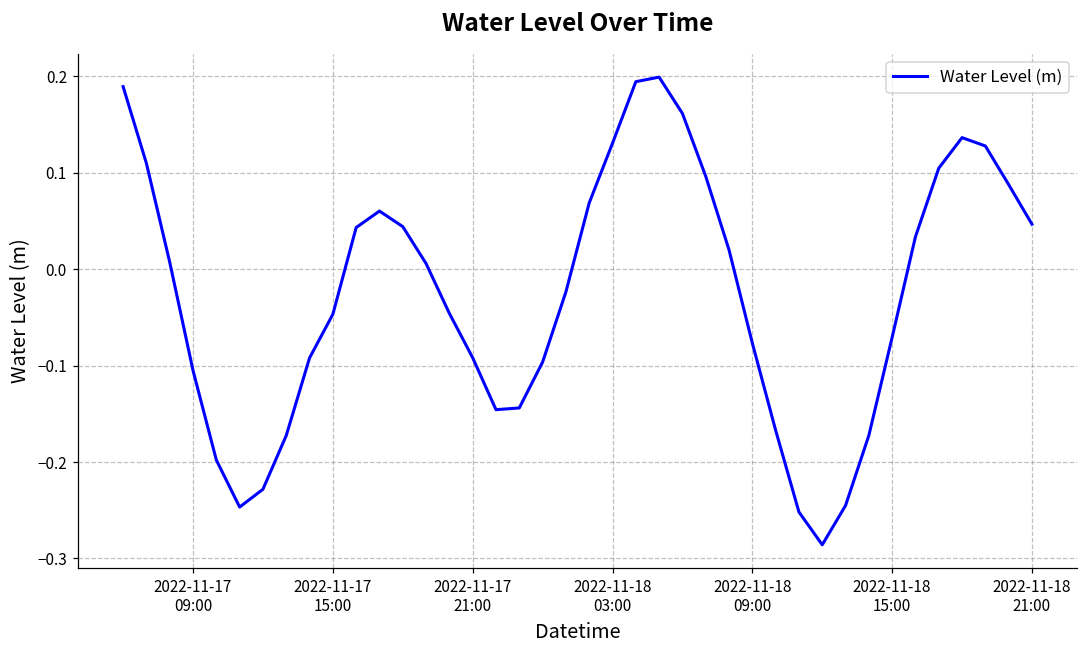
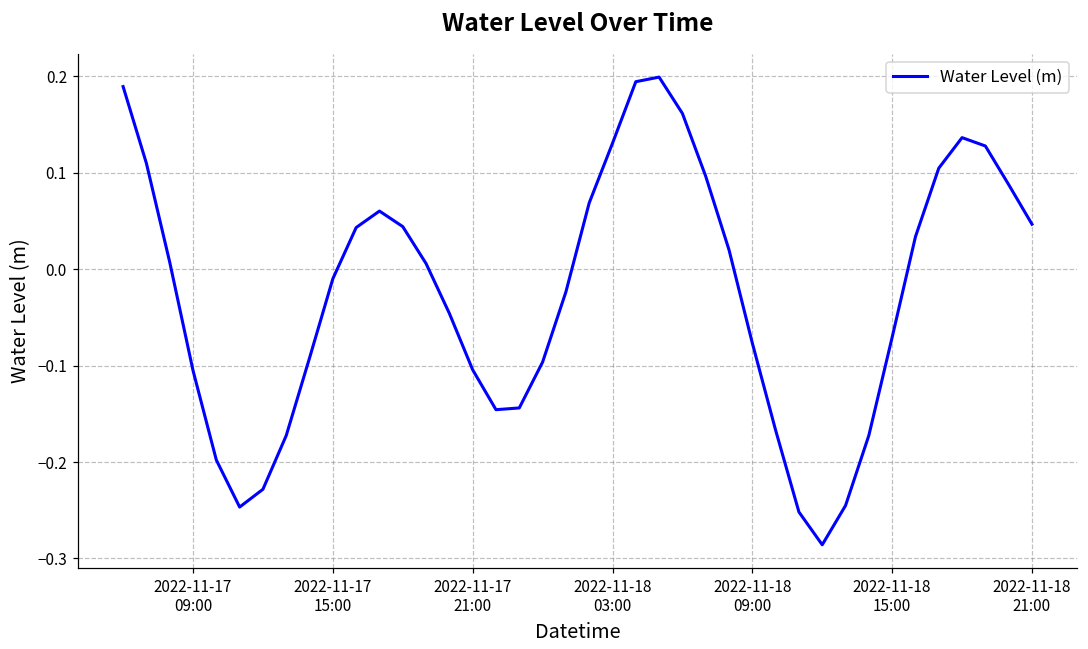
2022-11-17 15:00: -0.05 -> -0.01
2022-11-17 21:00: -0.09 -> -0.10
